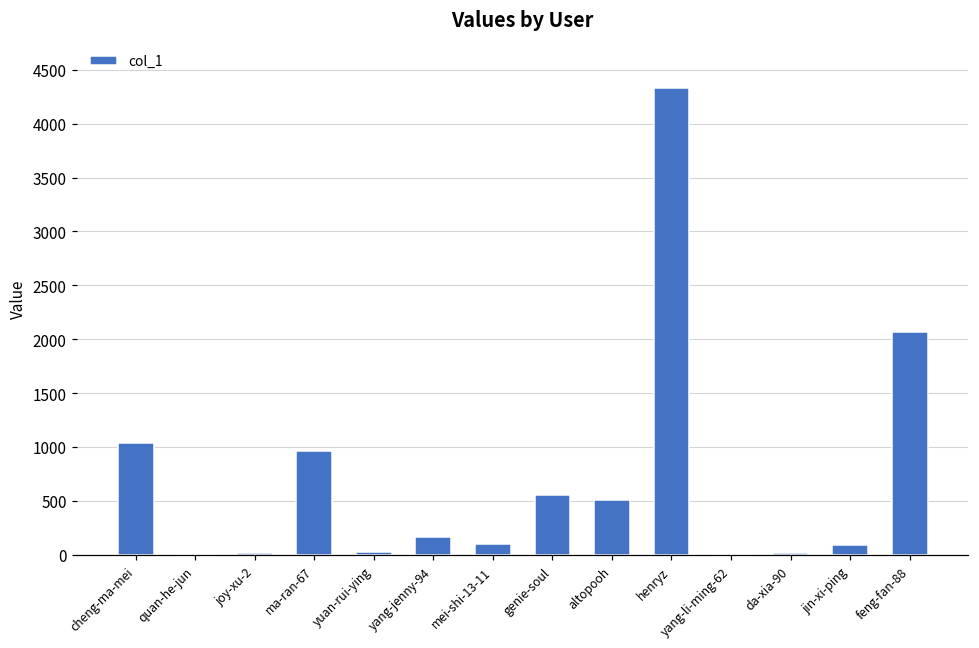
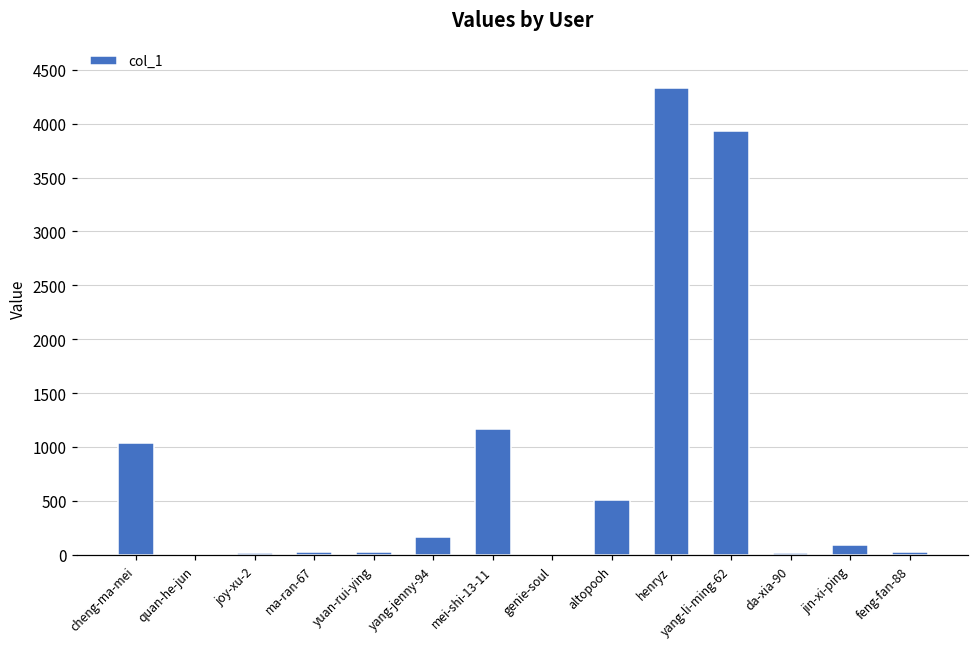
ma-ran-67: 1000 -> 0
mei-shi-13-11: 100 -> 1200
genie-soul: 600 -> 0
yang-li-ming-62: 0 -> 3900
feng-fan-88: 2100 -> 0
